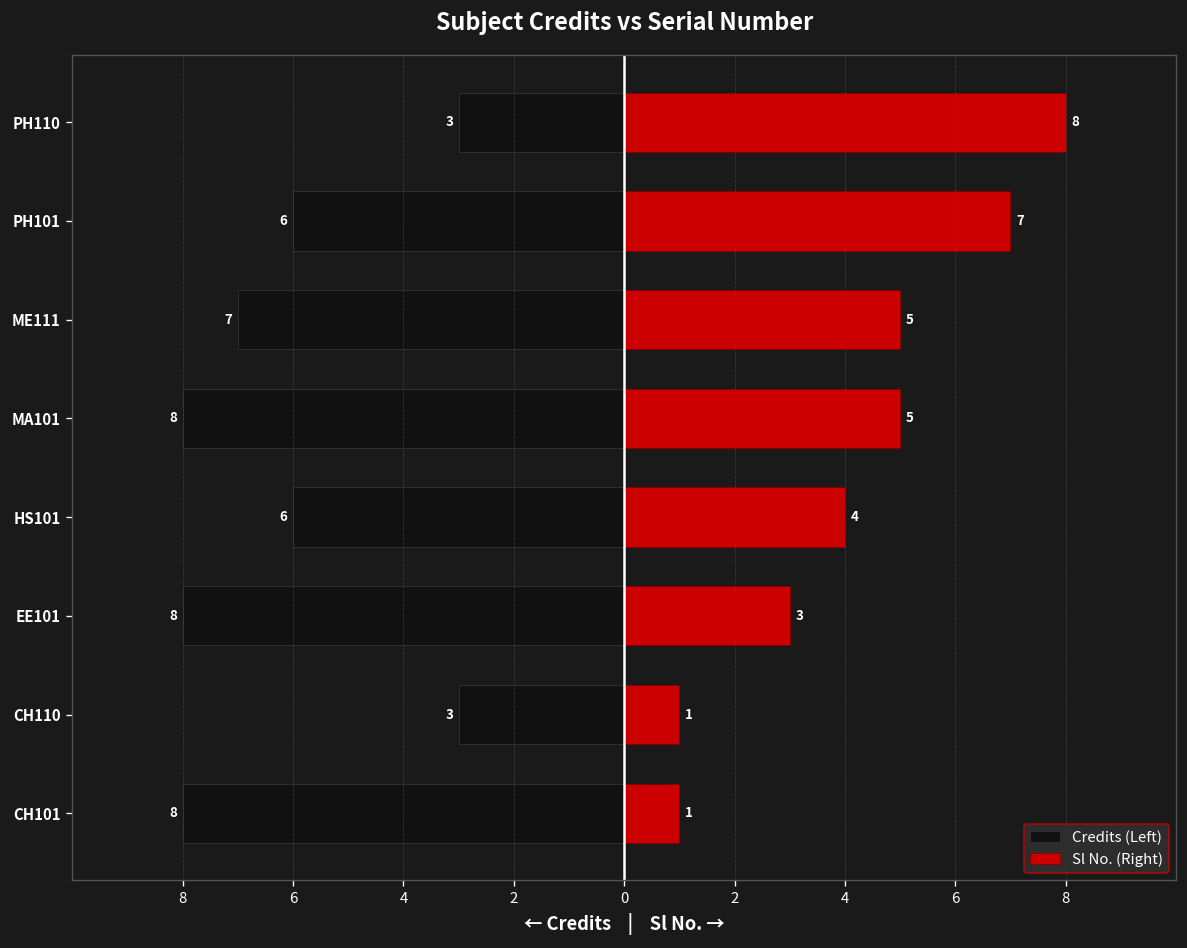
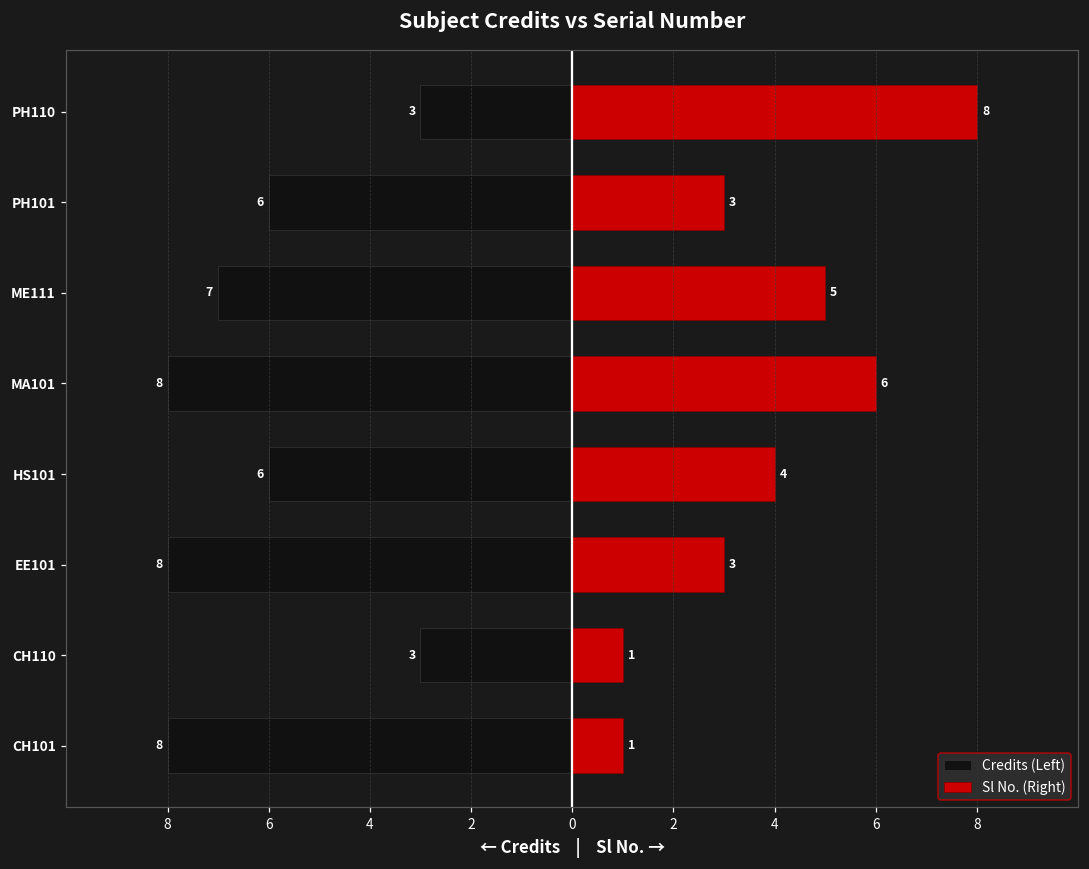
Sl No. (Right), PH101: 7 -> 3
Sl No. (Right), MA101: 5 -> 6
